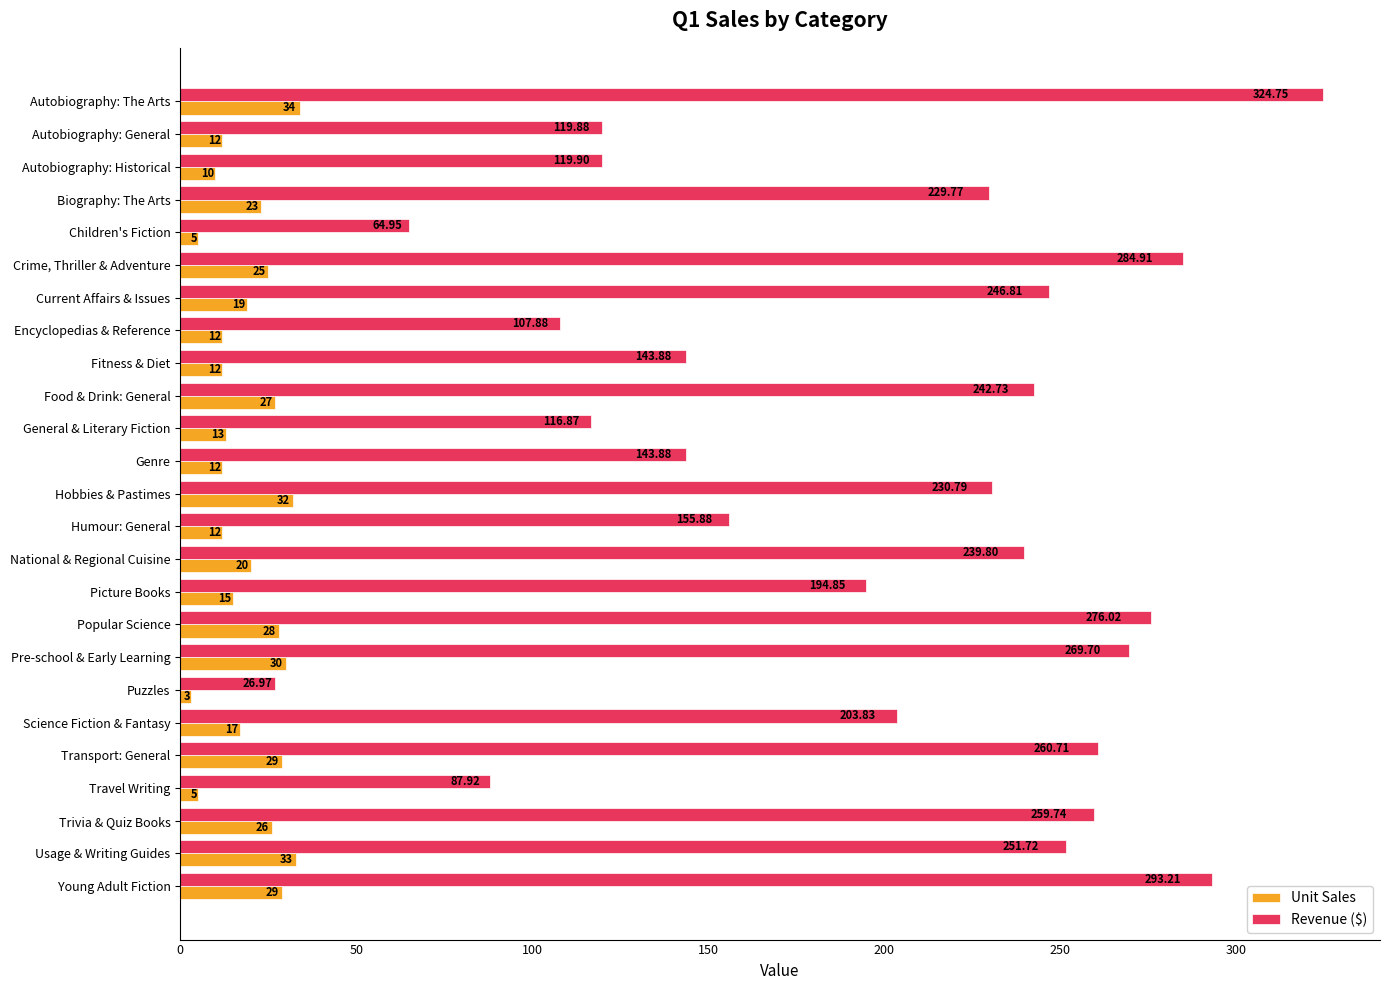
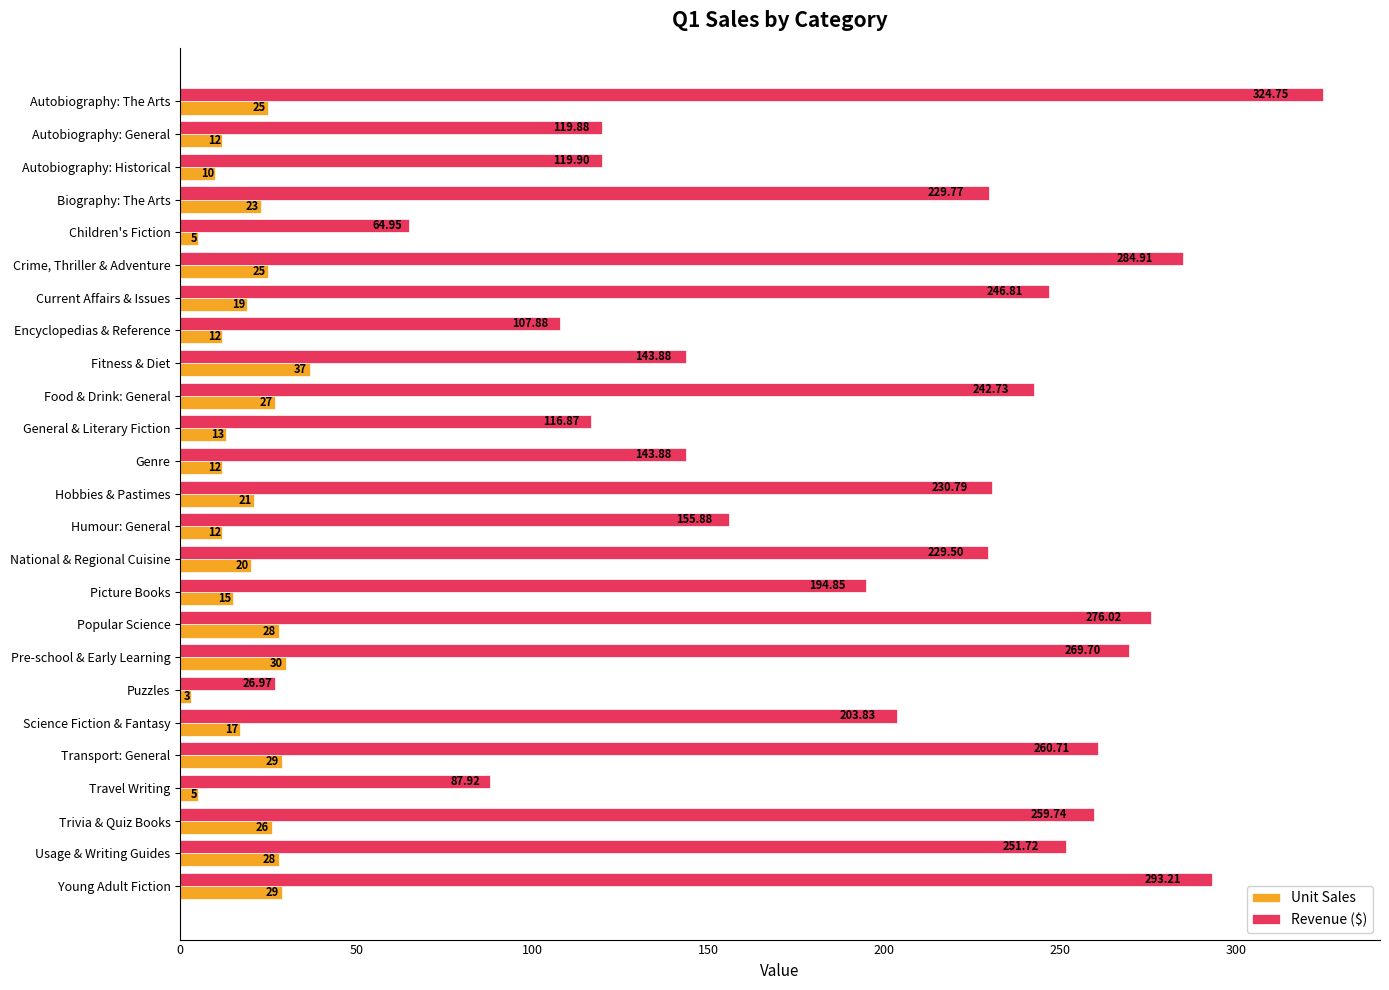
Unit Sales, Autobiography: The Arts: 34 -> 25
Unit Sales, Fitness & Diet: 12 -> 37
Unit Sales, Hobbies & Pastimes: 32 -> 21
Revenue ($), National & Regional Cuisine: 239.80 -> 229.50
Unit Sales, Usage & Writing Guides: 33 -> 28
